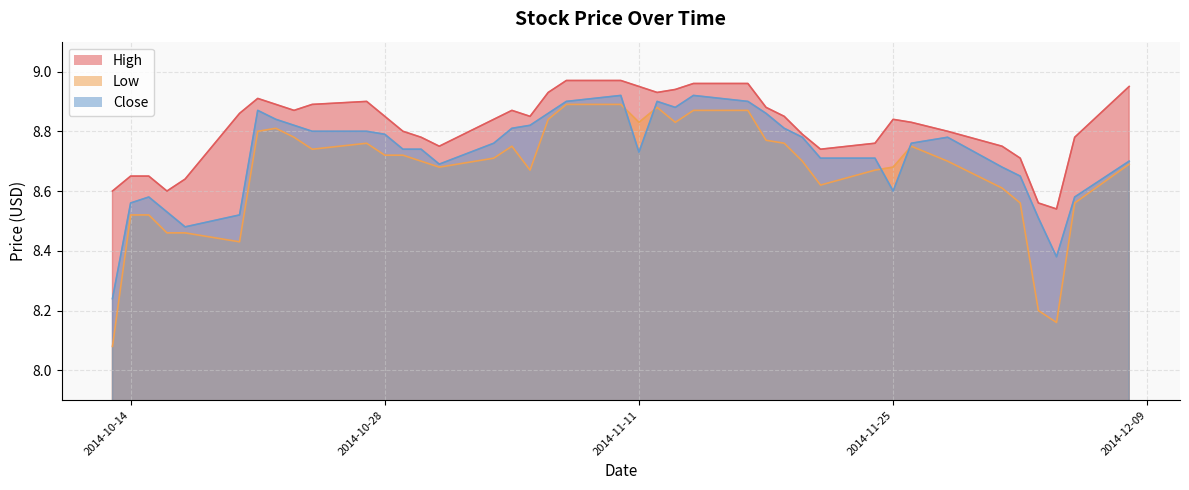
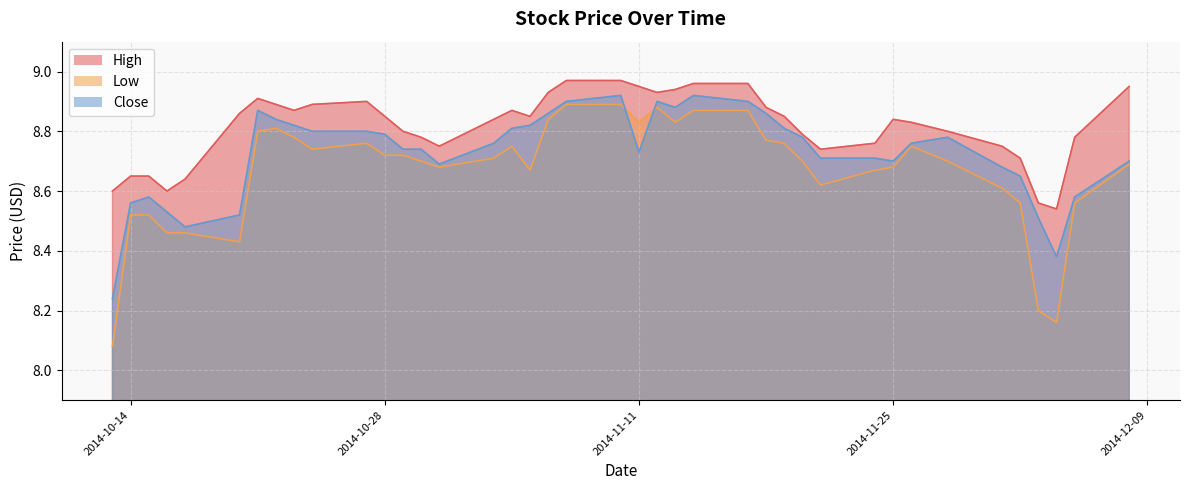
Close, 2014-11-25: 8.6 -> 8.7
